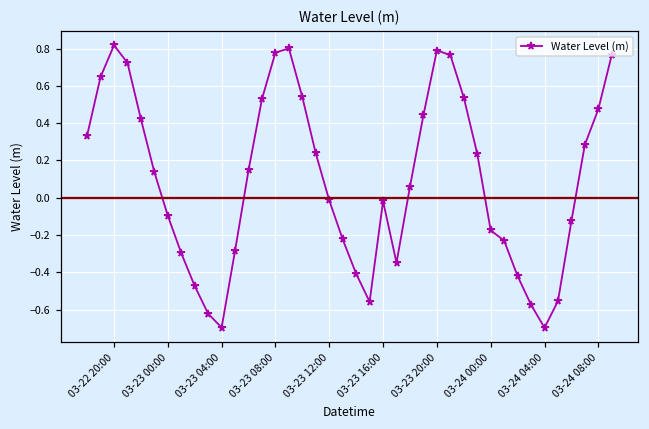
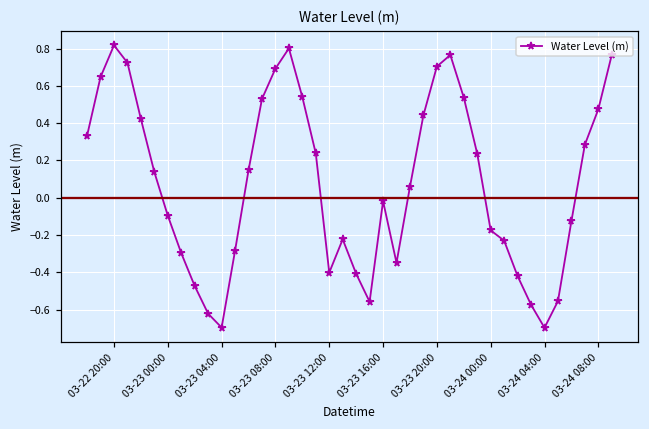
03-23 08:00: 0.78 -> 0.69
03-23 12:00: -0.01 -> -0.40
03-23 20:00: 0.79 -> 0.70
